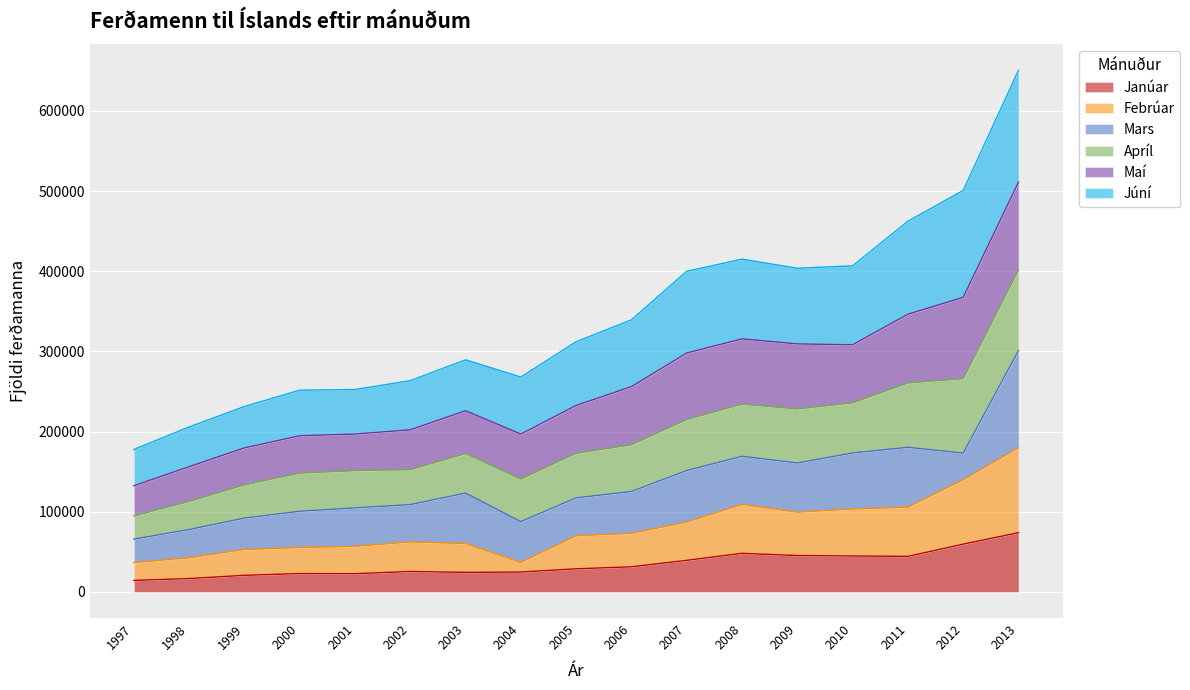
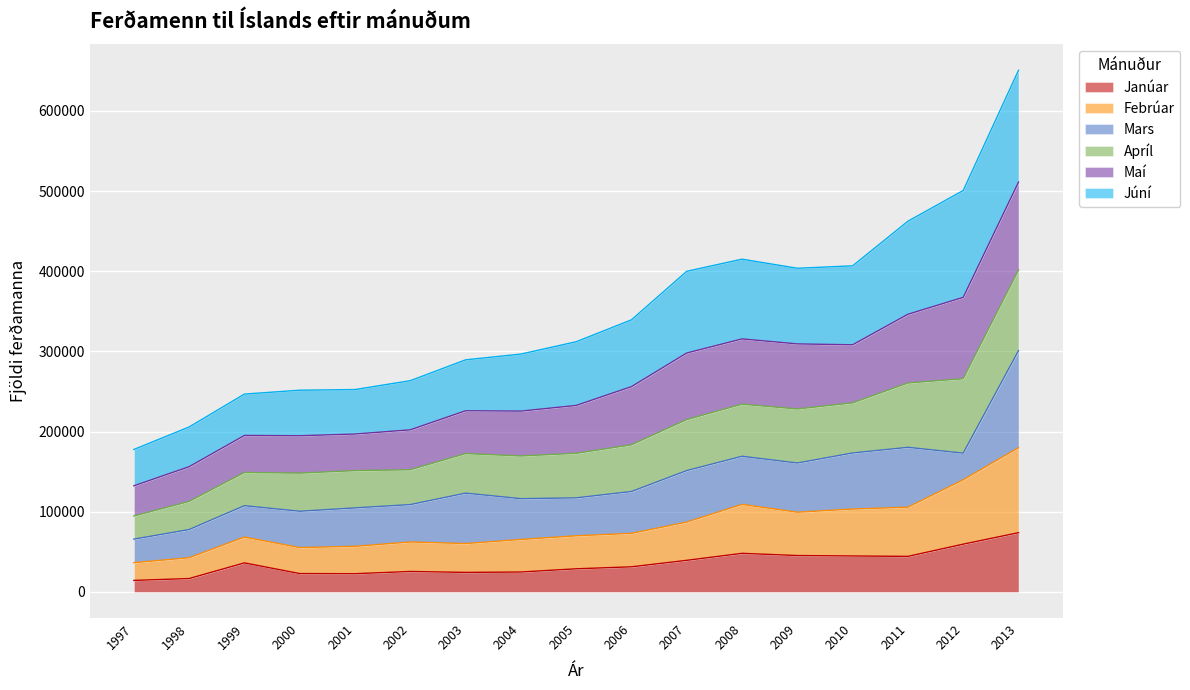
Janúar, 1999: 20000 -> 40000
Febrúar, 2004: 10000 -> 40000
